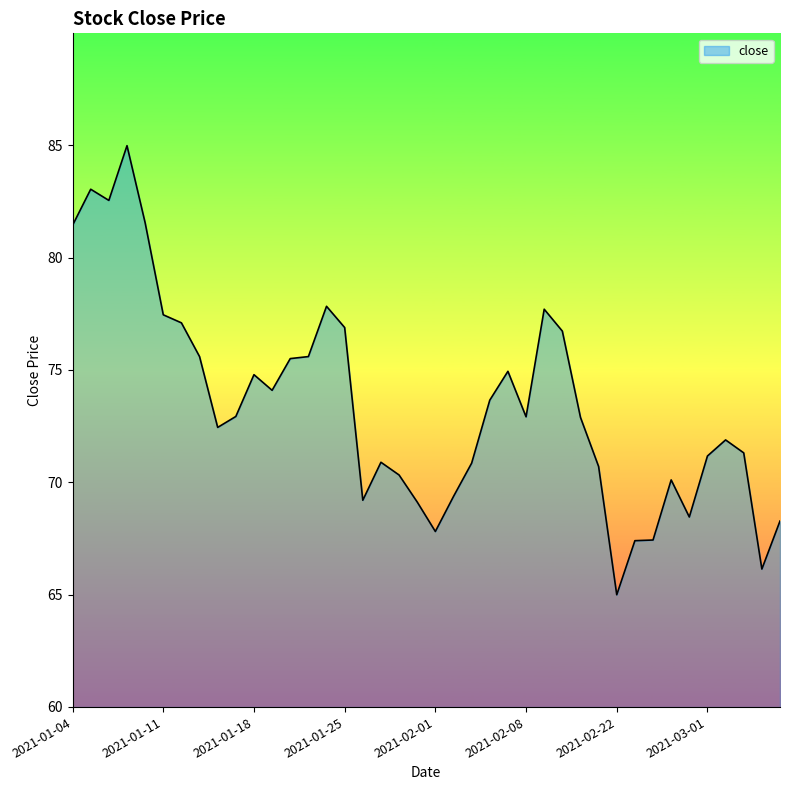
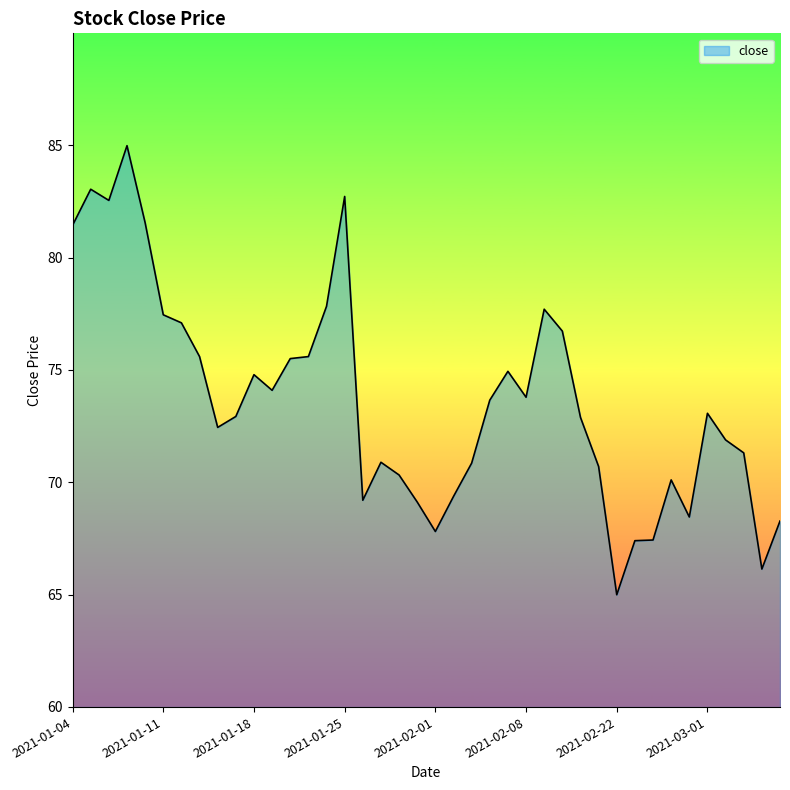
2021-01-25: 76.9 -> 82.7
2021-02-08: 72.9 -> 73.8
2021-03-01: 71.2 -> 73.1
